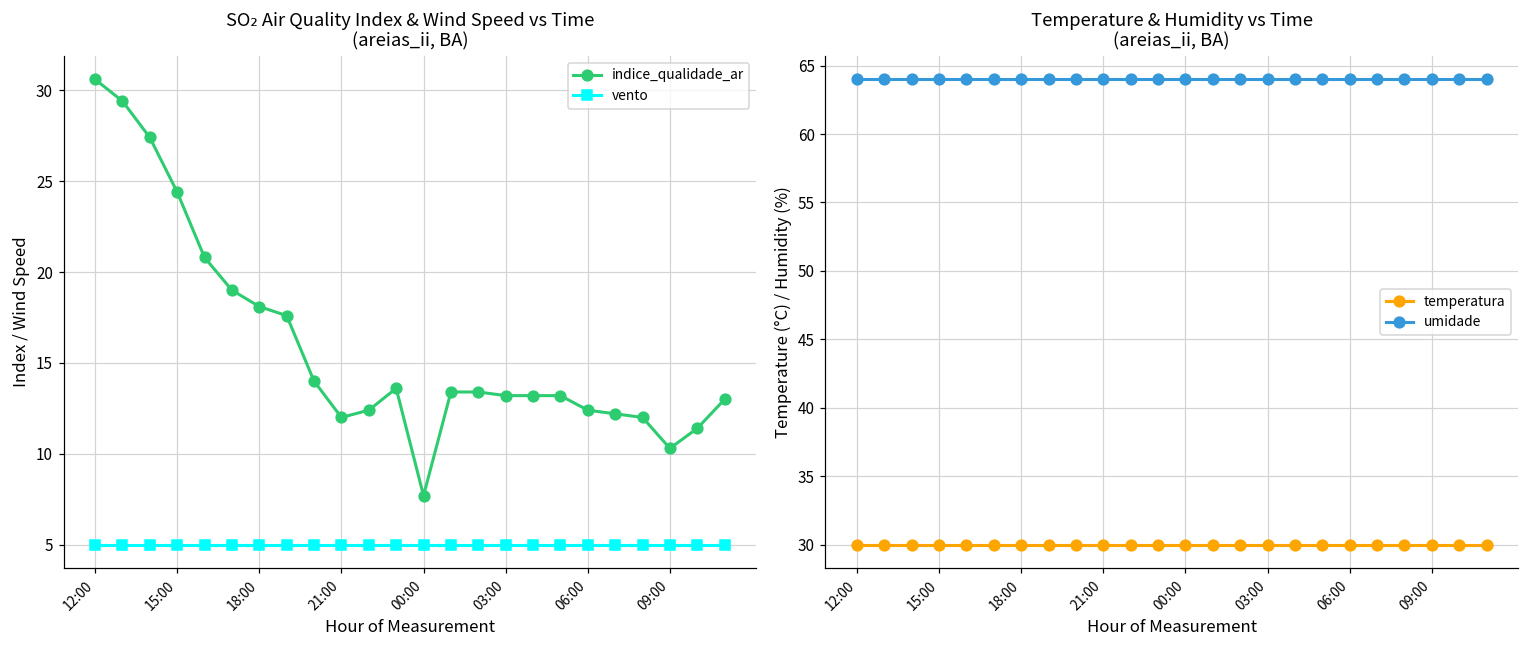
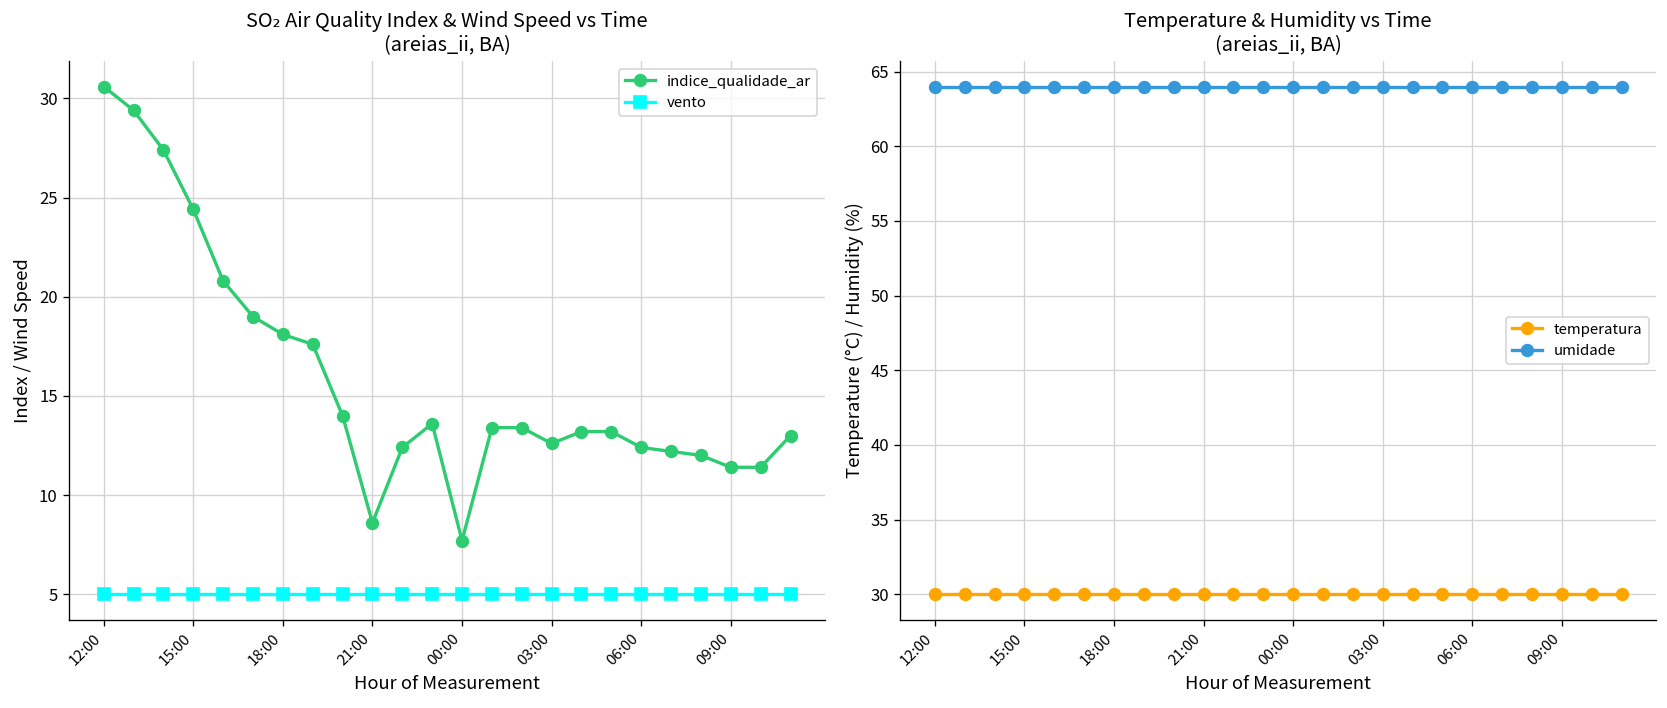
SO₂ Air Quality Index & Wind Speed vs Time (areias_ii, BA), indice_qualidade_ar, 21:00: 12.0 -> 8.6
SO₂ Air Quality Index & Wind Speed vs Time (areias_ii, BA), indice_qualidade_ar, 03:00: 13.2 -> 12.6
SO₂ Air Quality Index & Wind Speed vs Time (areias_ii, BA), indice_qualidade_ar, 09:00: 10.3 -> 11.4
